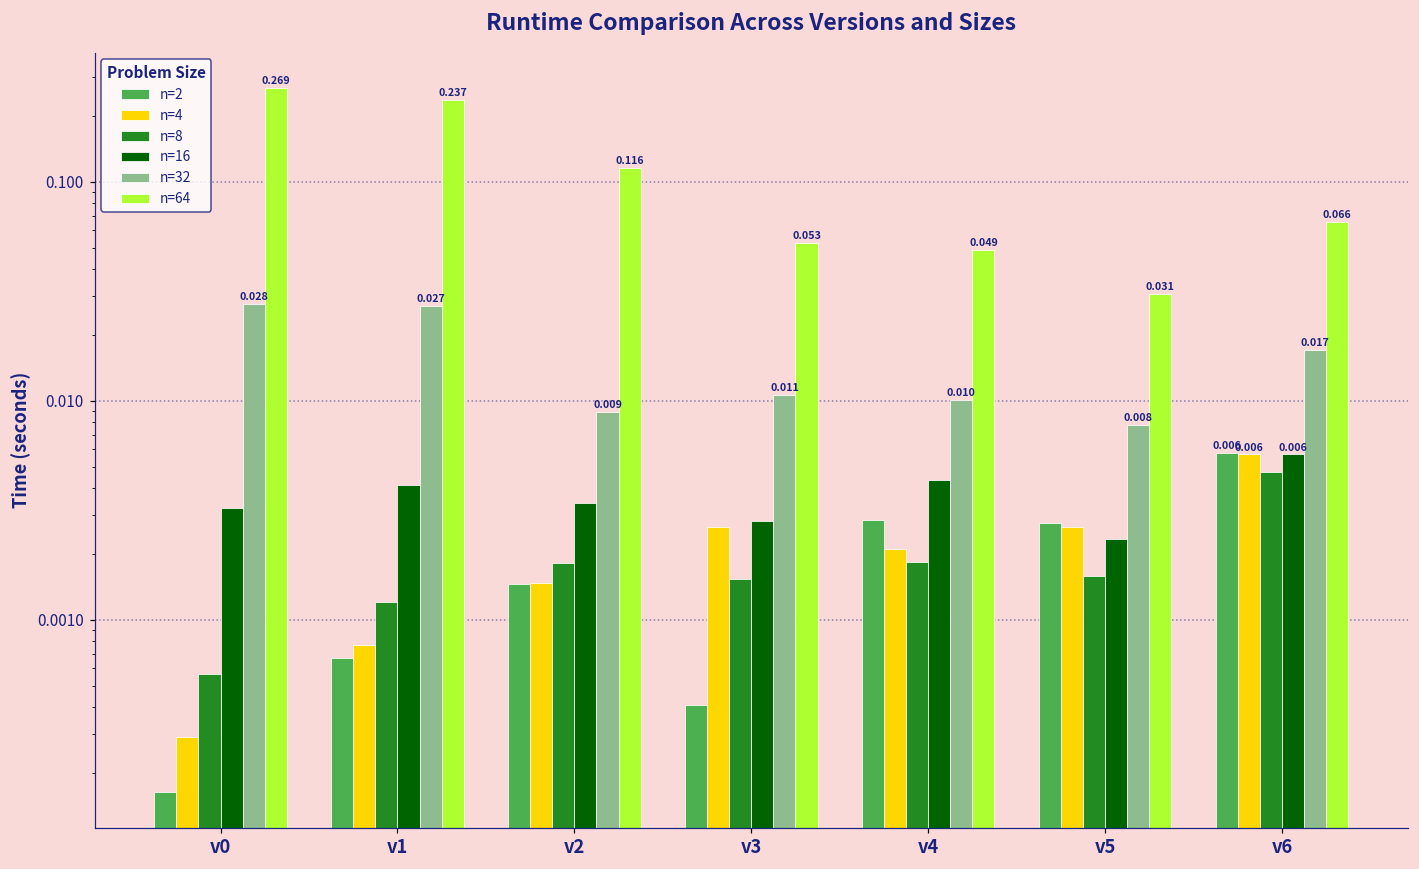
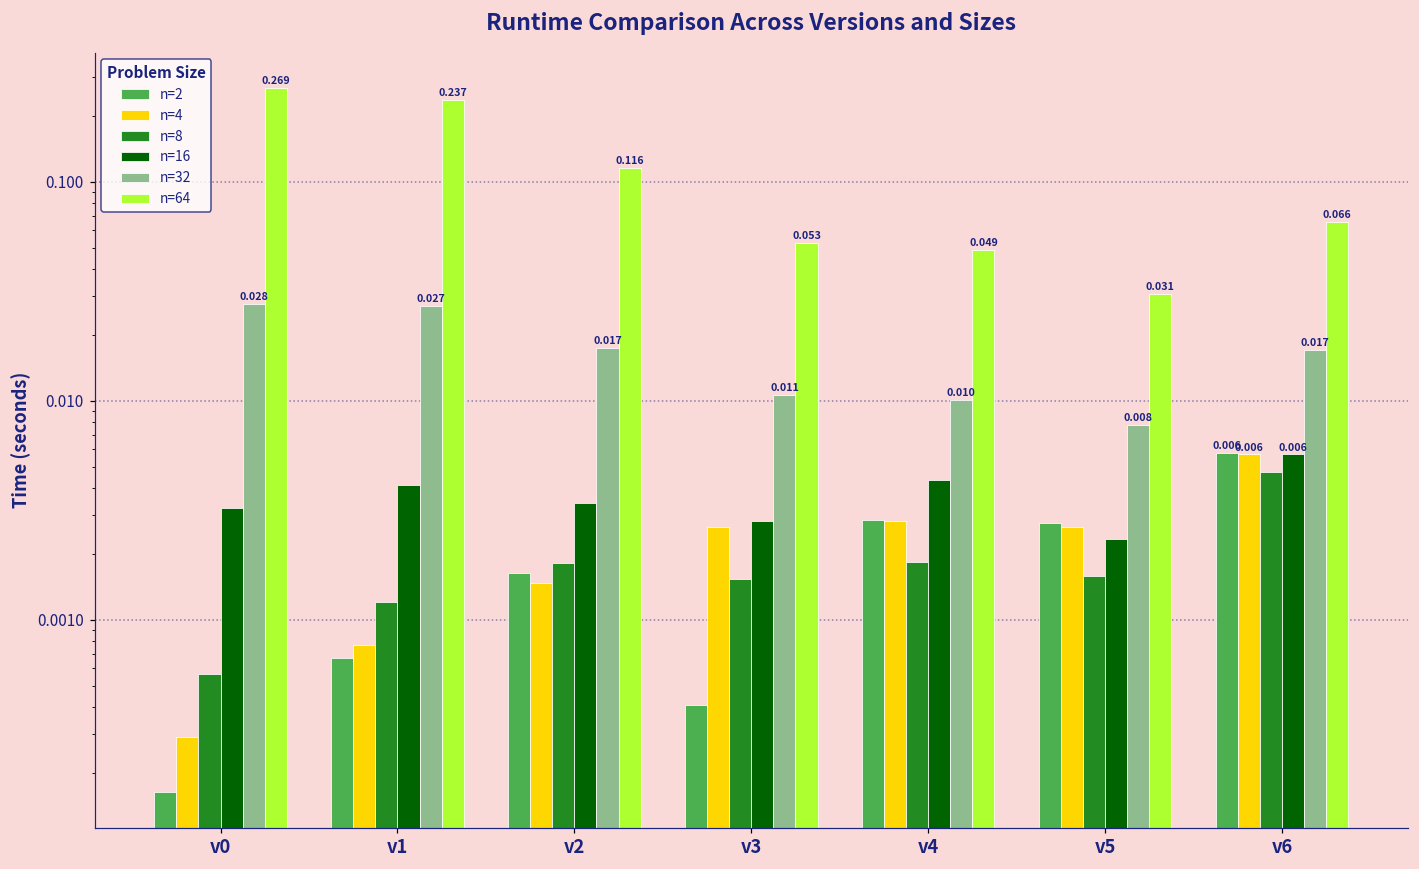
n=2, v2: 0.0015 -> 0.0016
n=32, v2: 0.009 -> 0.017
n=4, v4: 0.0021 -> 0.0028
